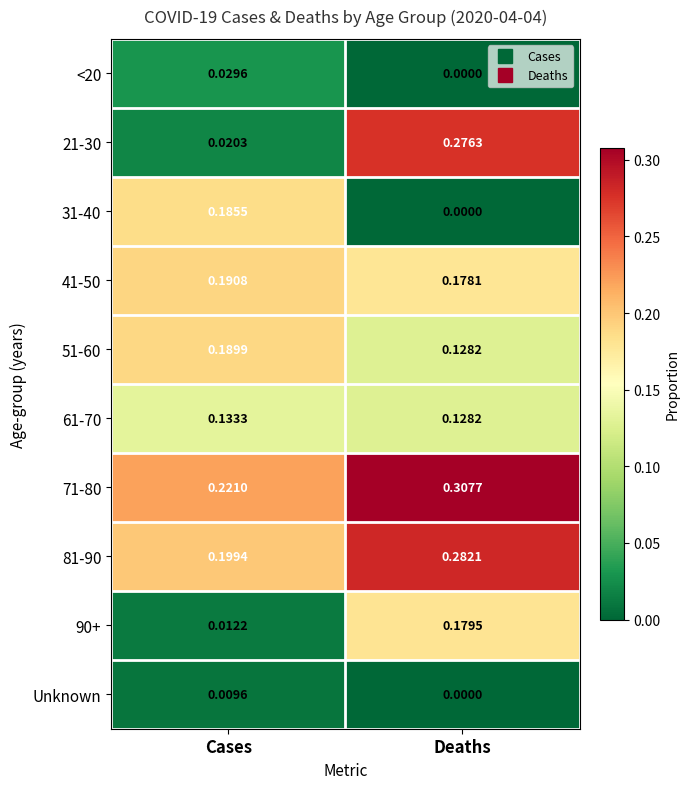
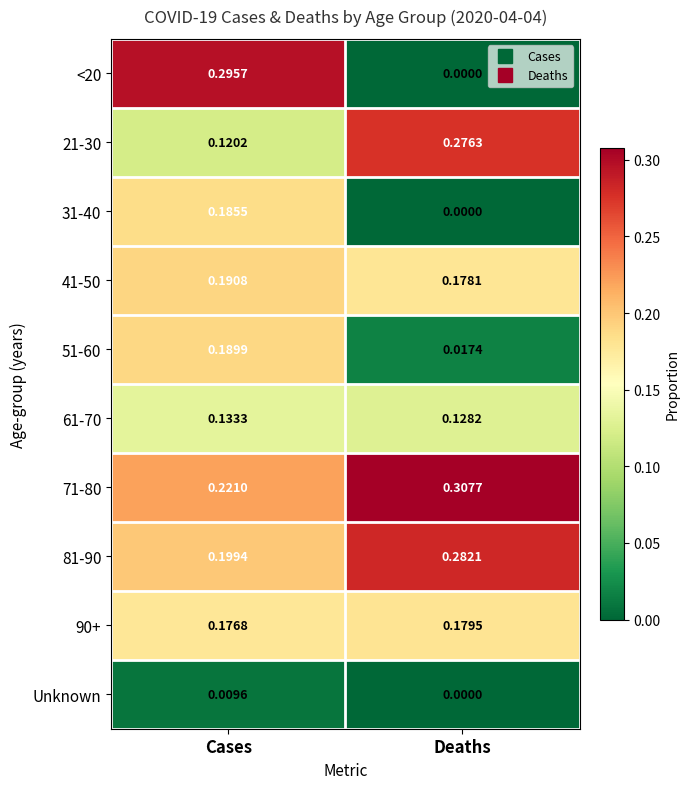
<20, Cases: 0.0296 -> 0.2957
21-30, Cases: 0.0203 -> 0.1202
51-60, Deaths: 0.1282 -> 0.0174
90+, Cases: 0.0122 -> 0.1768
